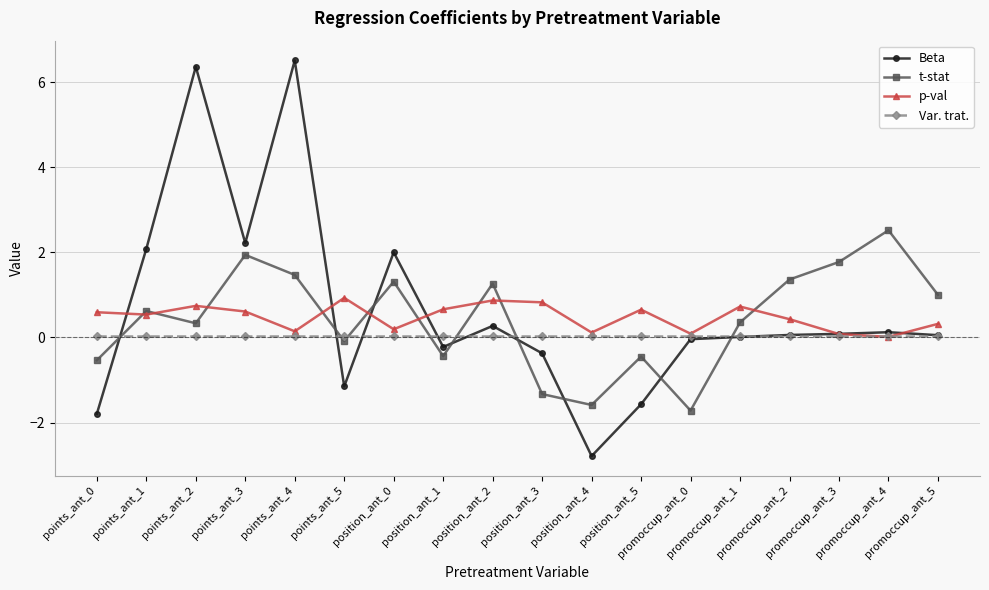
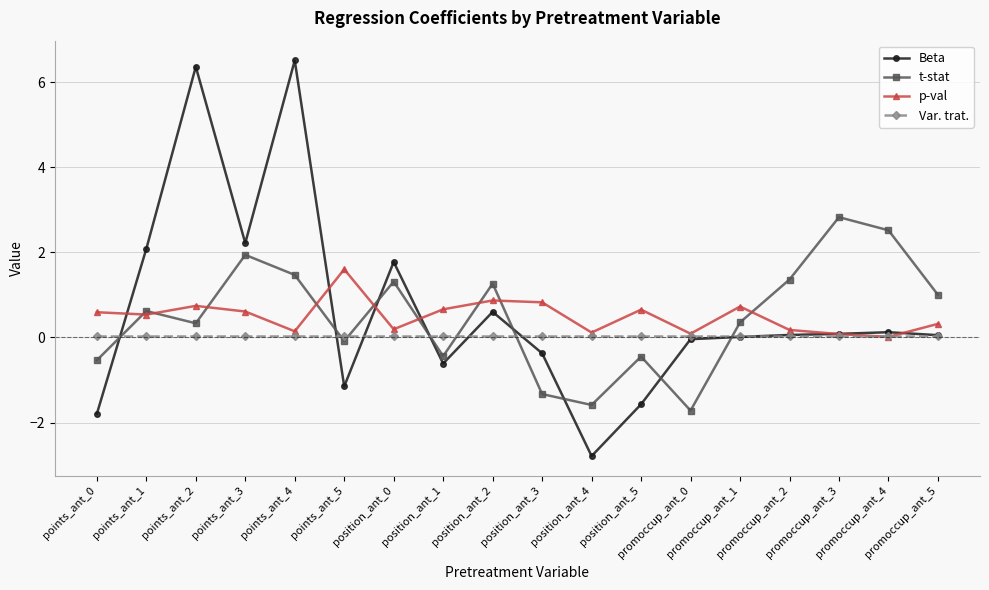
p-val, points_ant_5: 0.9 -> 1.6
Beta, position_ant_0: 2.0 -> 1.8
Beta, position_ant_1: -0.2 -> -0.6
Beta, position_ant_2: 0.3 -> 0.6
p-val, promoccup_ant_2: 0.4 -> 0.2
t-stat, promoccup_ant_3: 1.8 -> 2.8
